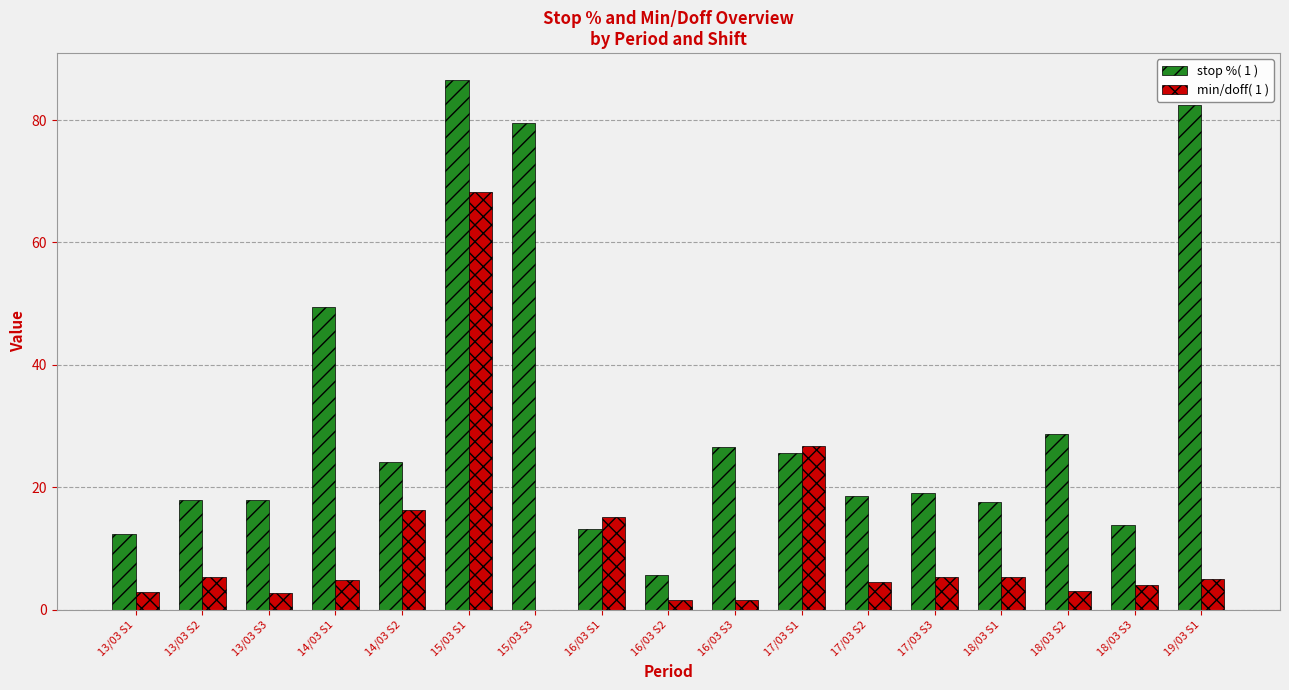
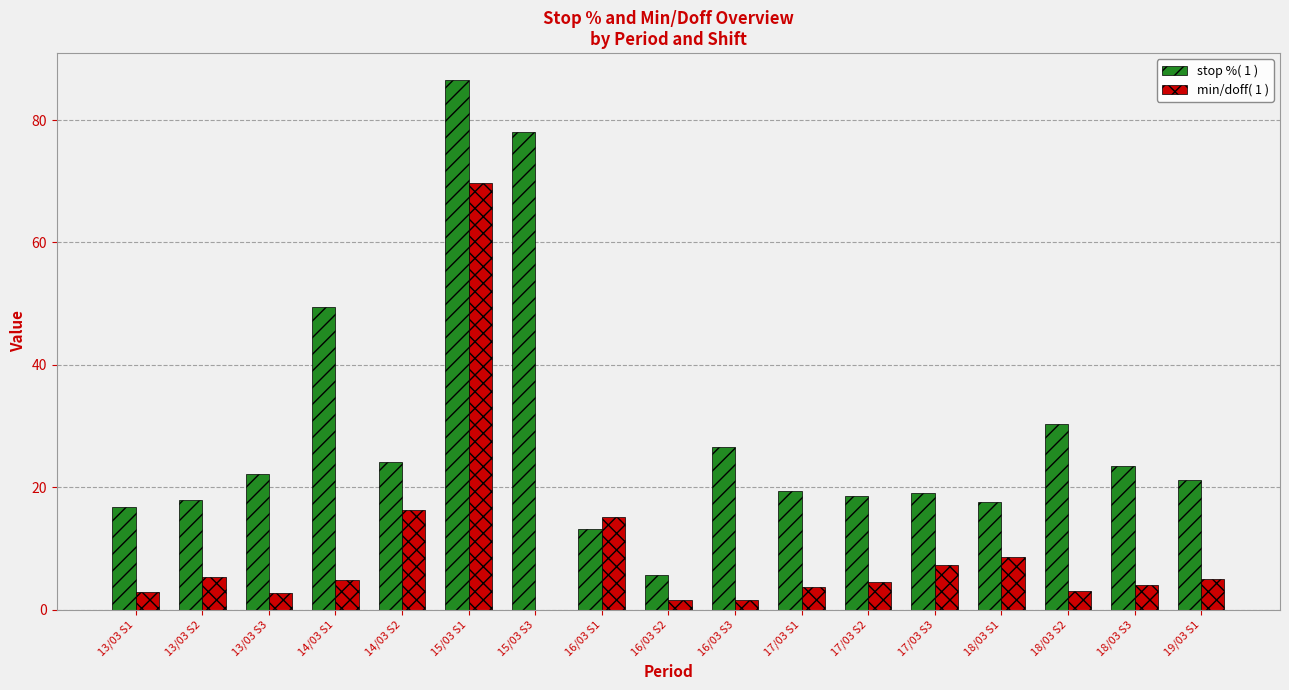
stop %( 1 ), 13/03 S1: 12 -> 17
stop %( 1 ), 13/03 S3: 18 -> 22
min/doff( 1 ), 15/03 S1: 68 -> 70
stop %( 1 ), 15/03 S3: 79 -> 78
stop %( 1 ), 17/03 S1: 26 -> 19
min/doff( 1 ), 17/03 S1: 27 -> 4
min/doff( 1 ), 17/03 S3: 5 -> 7
min/doff( 1 ), 18/03 S1: 5 -> 9
stop %( 1 ), 18/03 S2: 29 -> 30
stop %( 1 ), 18/03 S3: 14 -> 24
stop %( 1 ), 19/03 S1: 82 -> 21
